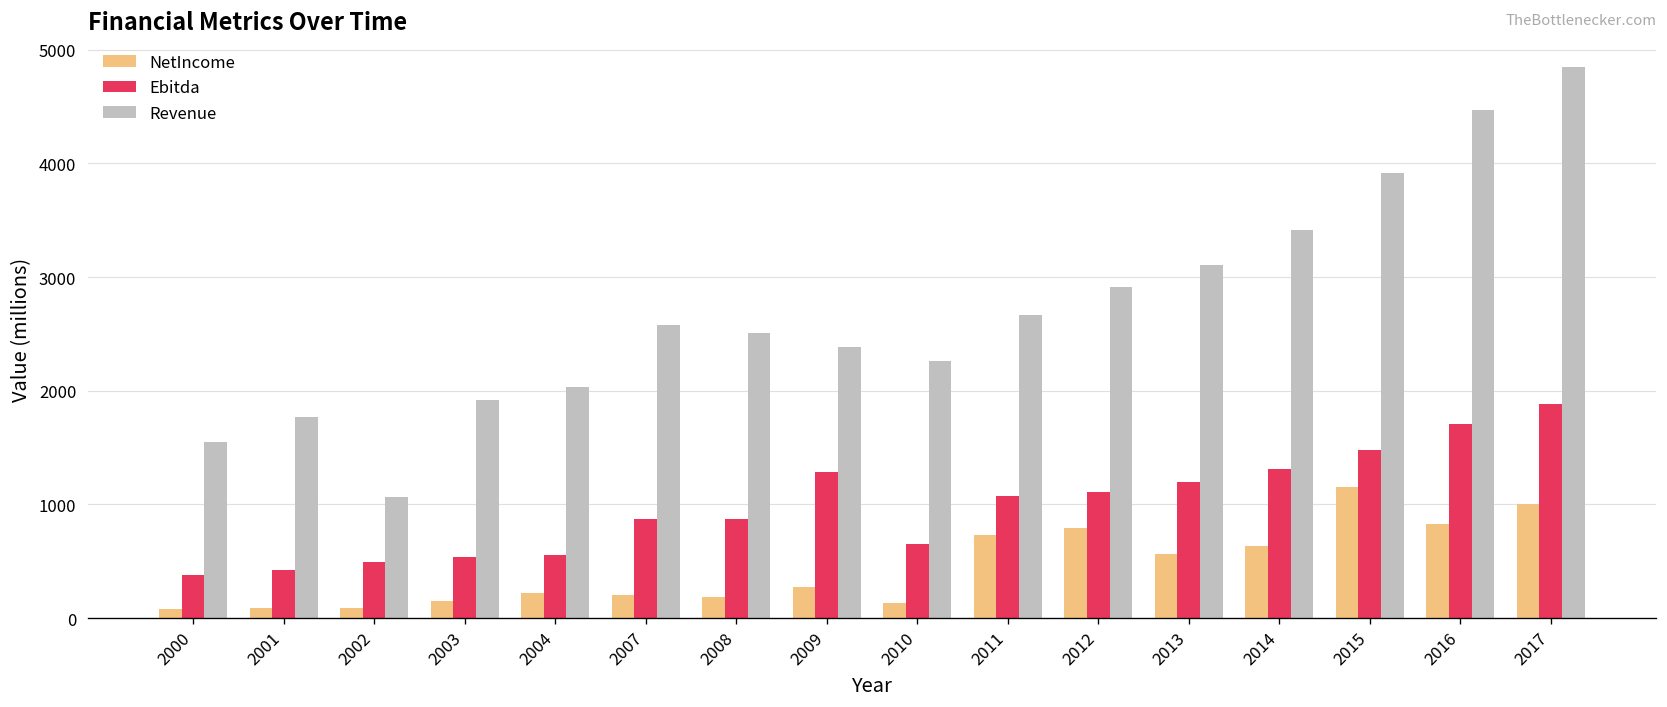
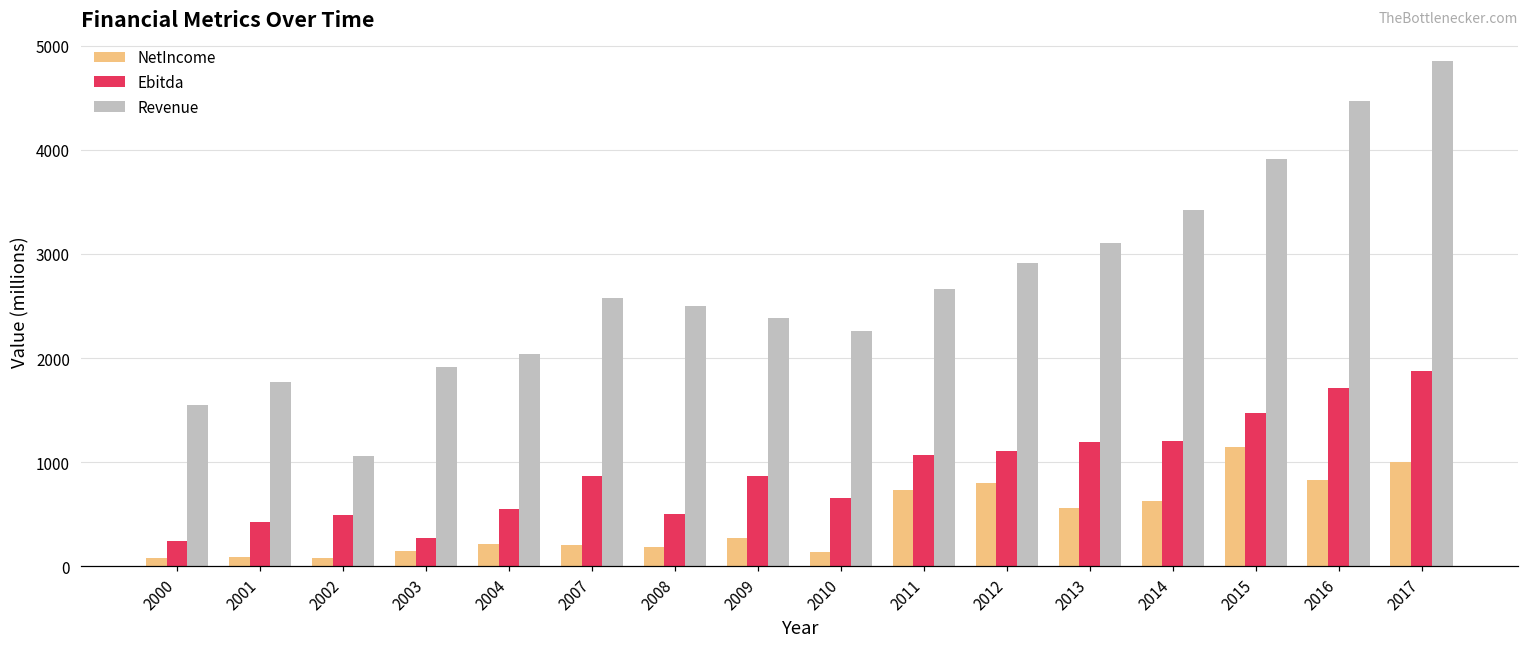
Ebitda, 2000: 400 -> 200
Ebitda, 2003: 500 -> 300
Ebitda, 2008: 900 -> 500
Ebitda, 2009: 1300 -> 900
Ebitda, 2014: 1300 -> 1200
